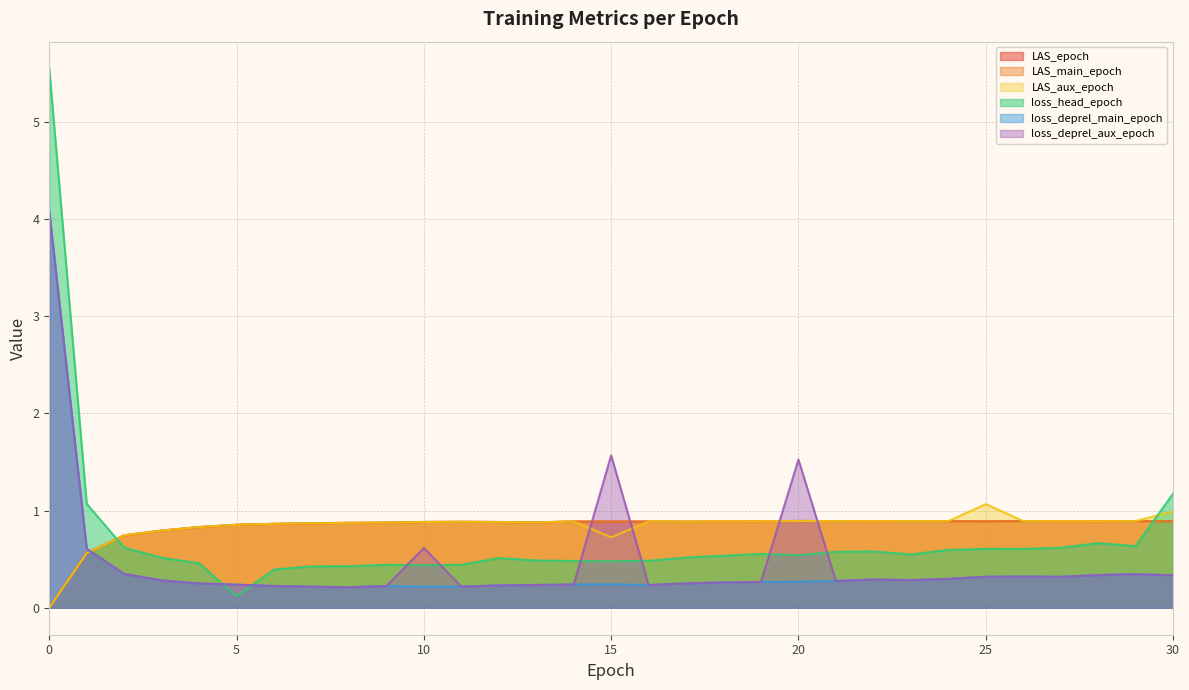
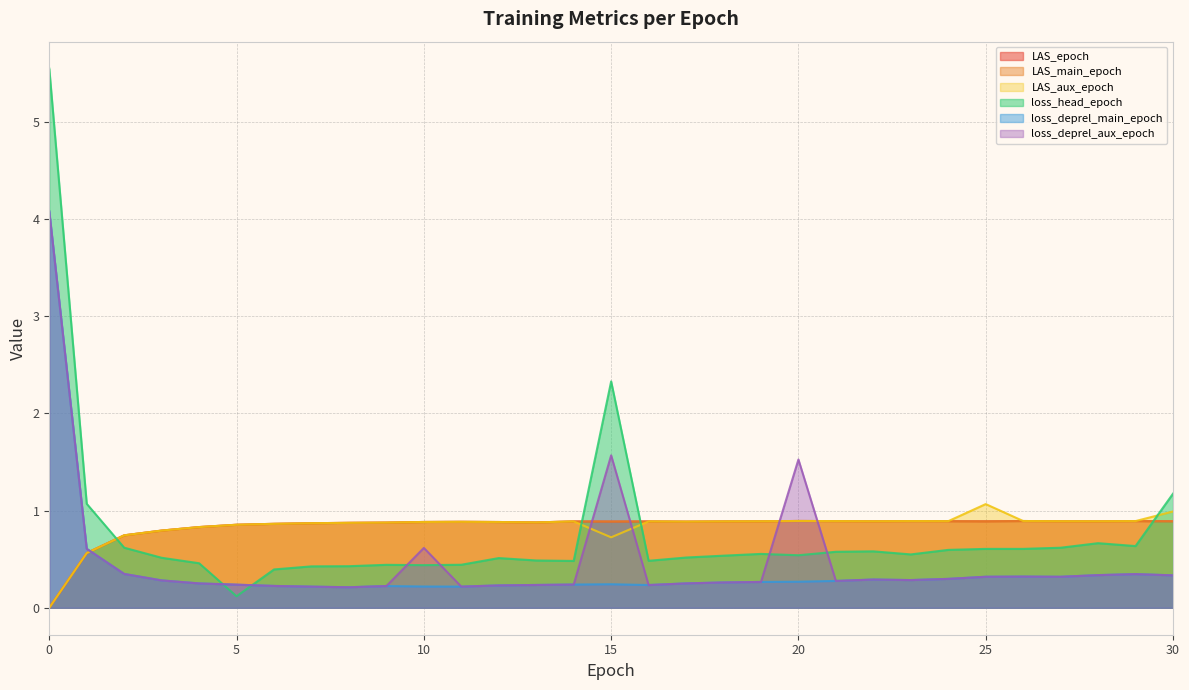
loss_head_epoch, 15: 0.5 -> 2.3
